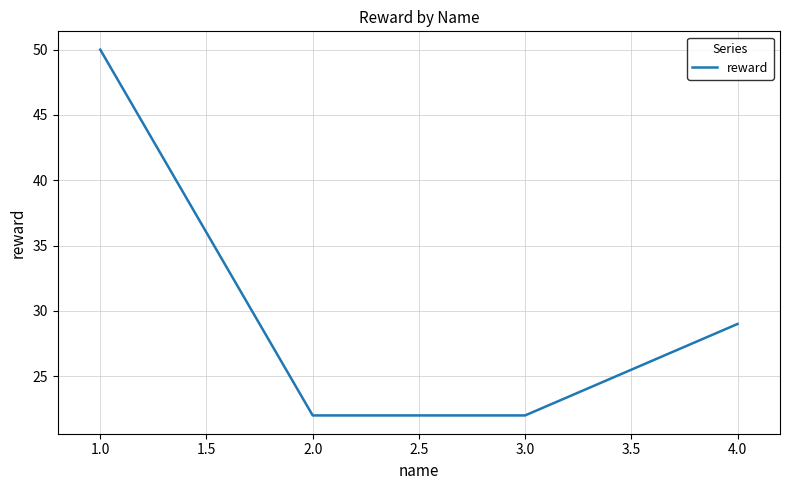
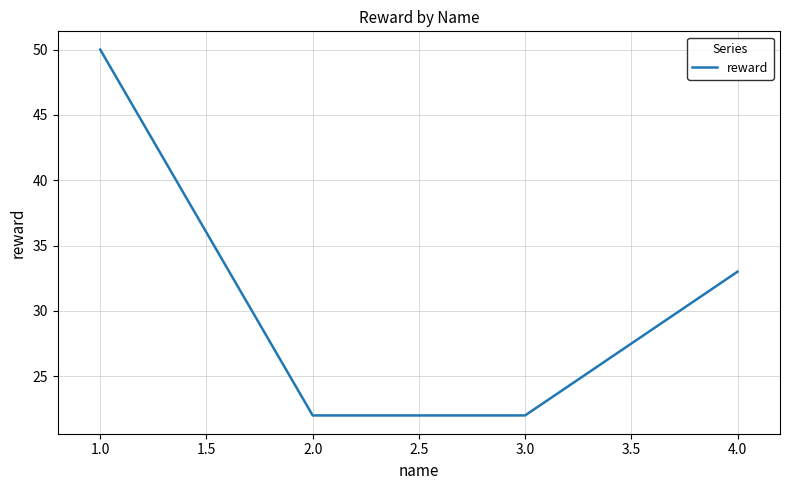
4.0: 29 -> 33
